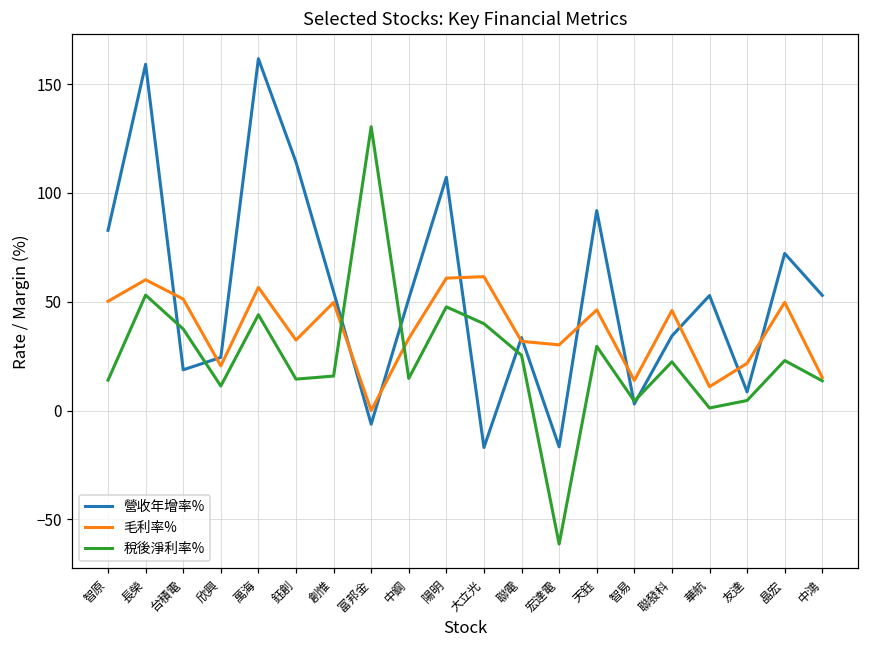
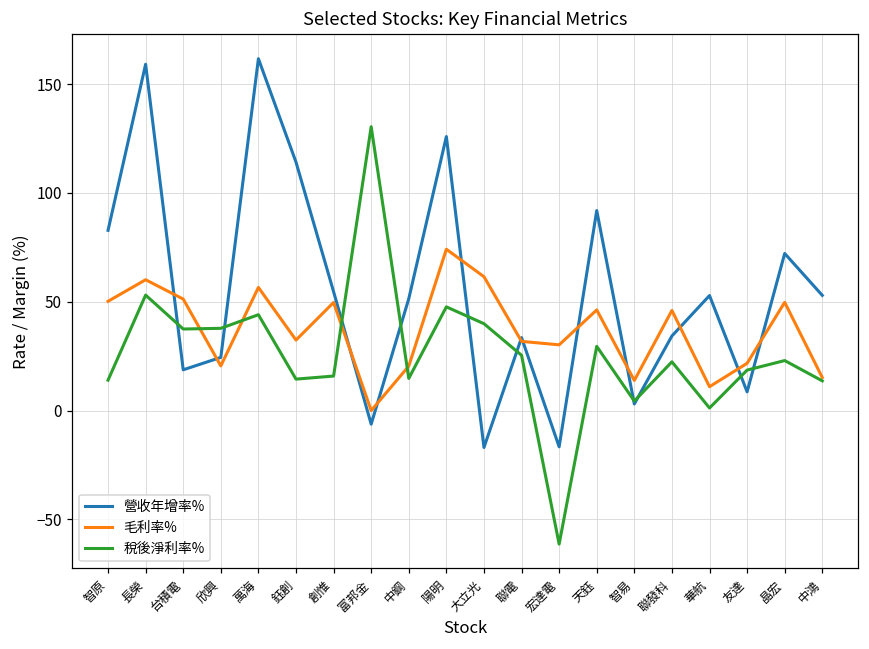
稅後淨利率%, 欣興: 11 -> 38
毛利率%, 中鋼: 33 -> 20
營收年增率%, 陽明: 107 -> 126
毛利率%, 陽明: 61 -> 74
稅後淨利率%, 友達: 5 -> 19
